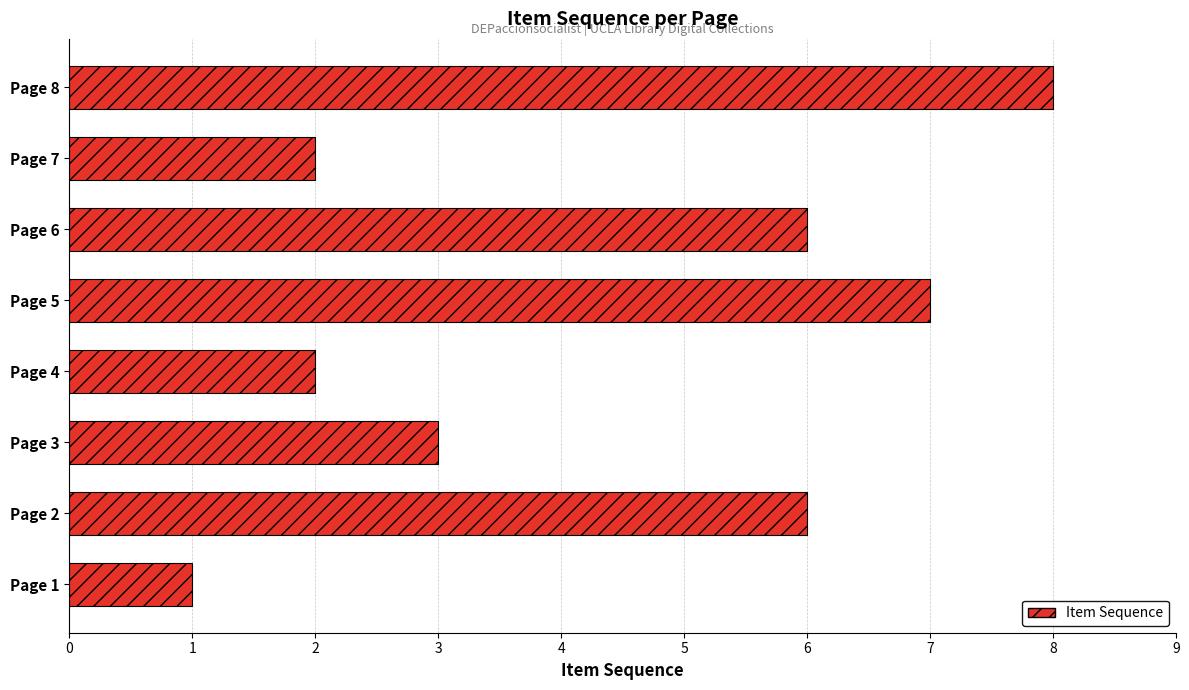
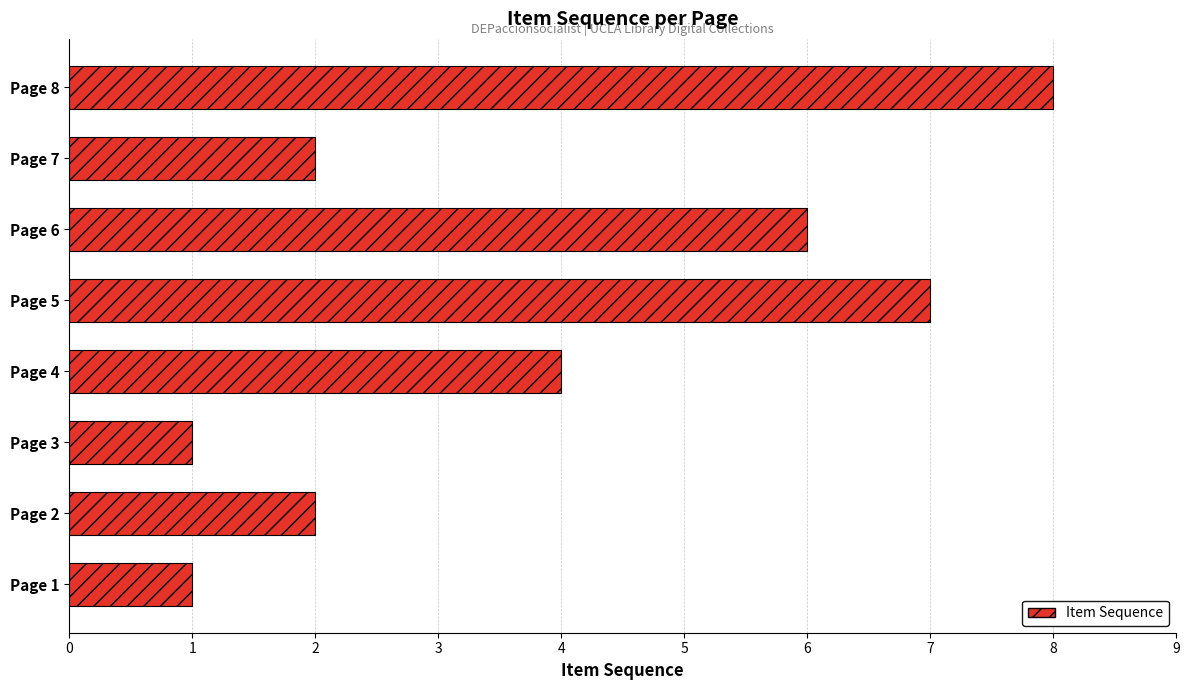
Page 4: 2 -> 4
Page 3: 3 -> 1
Page 2: 6 -> 2
